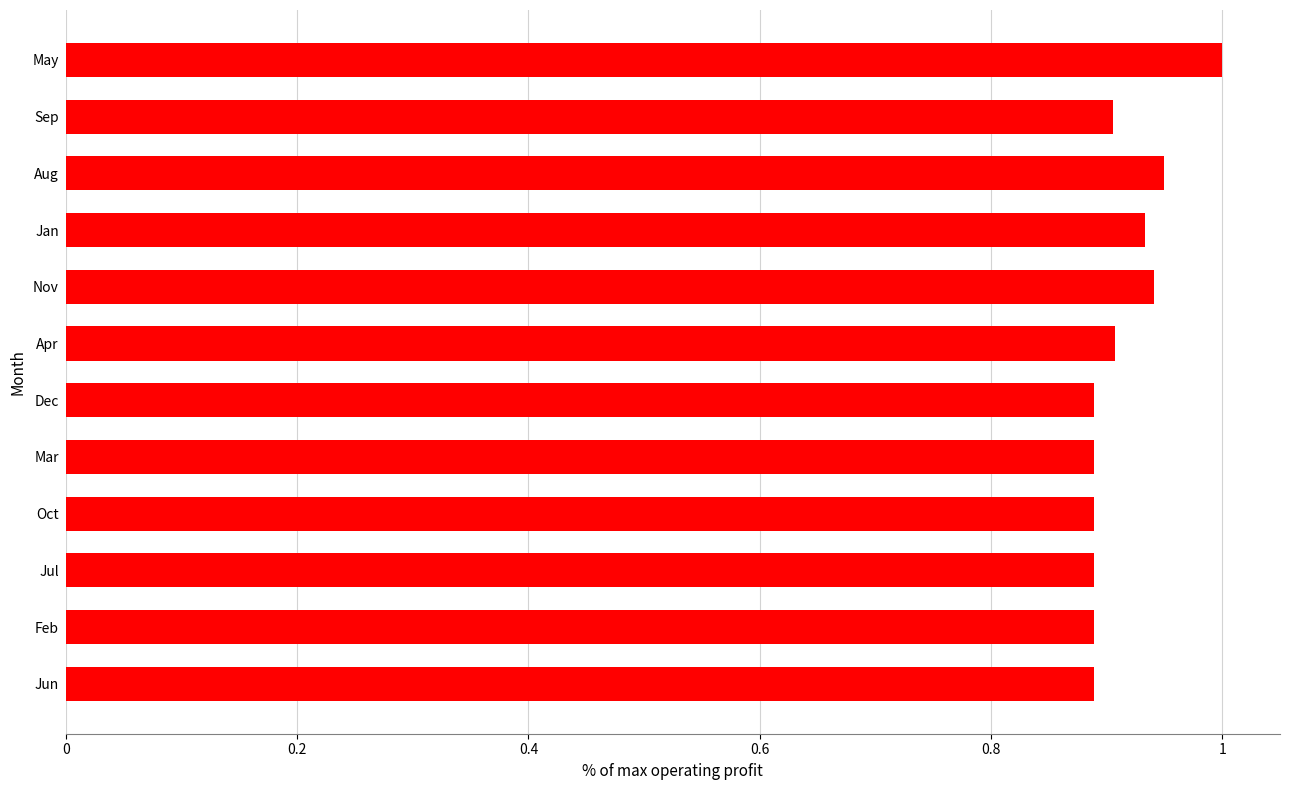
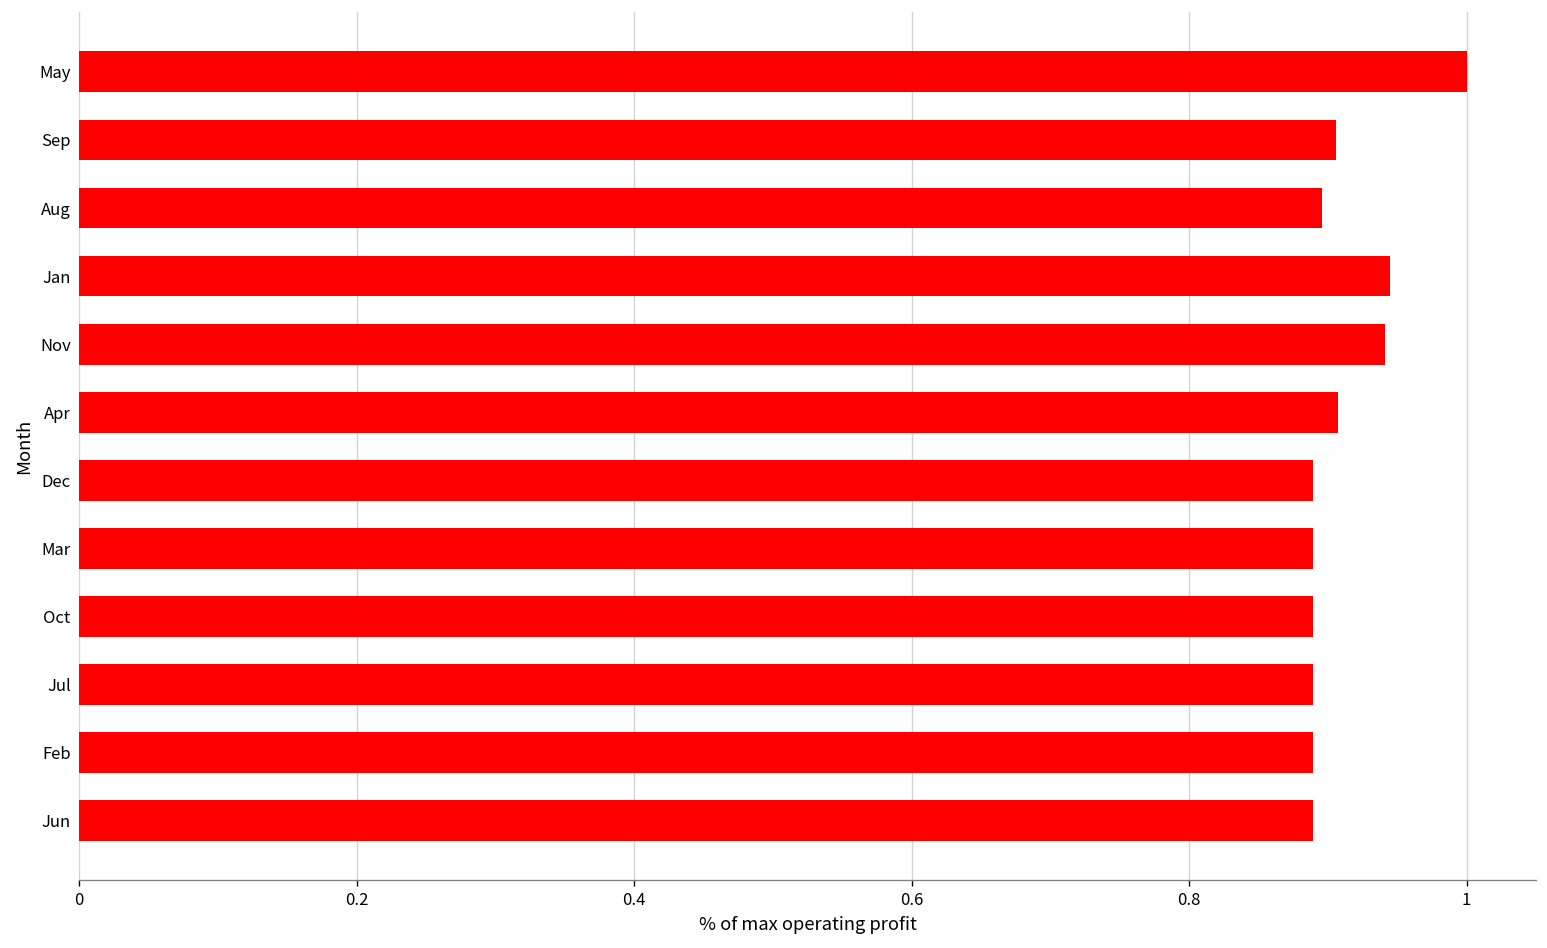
Aug: 0.949 -> 0.896
Jan: 0.933 -> 0.945
